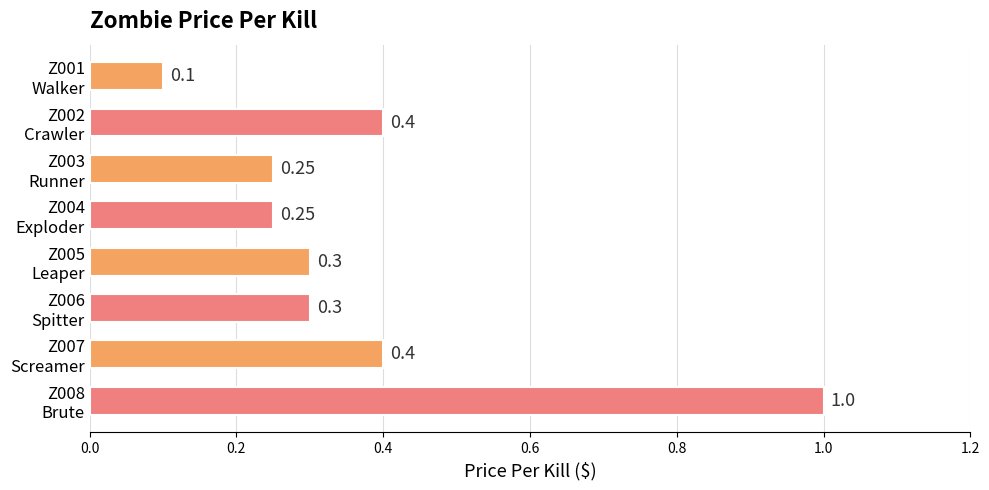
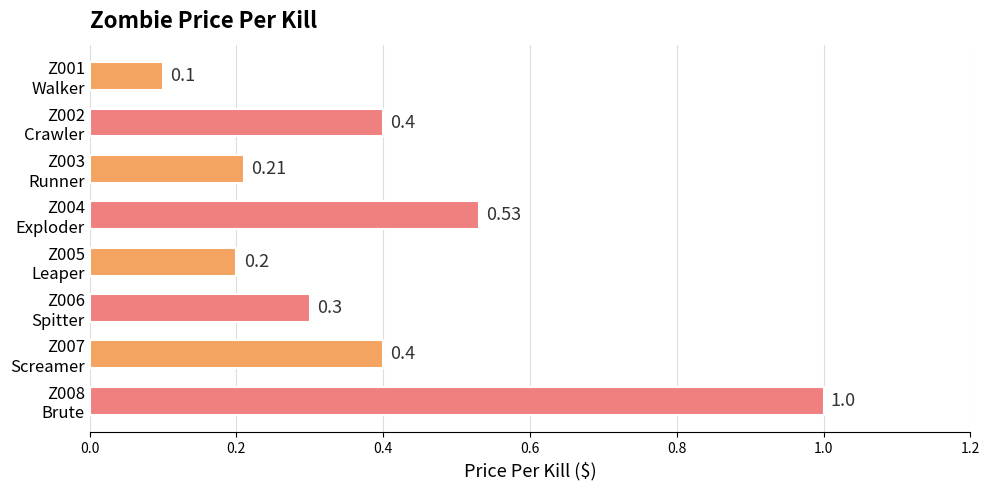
Z003 Runner: 0.25 -> 0.21
Z004 Exploder: 0.25 -> 0.53
Z005 Leaper: 0.3 -> 0.2
